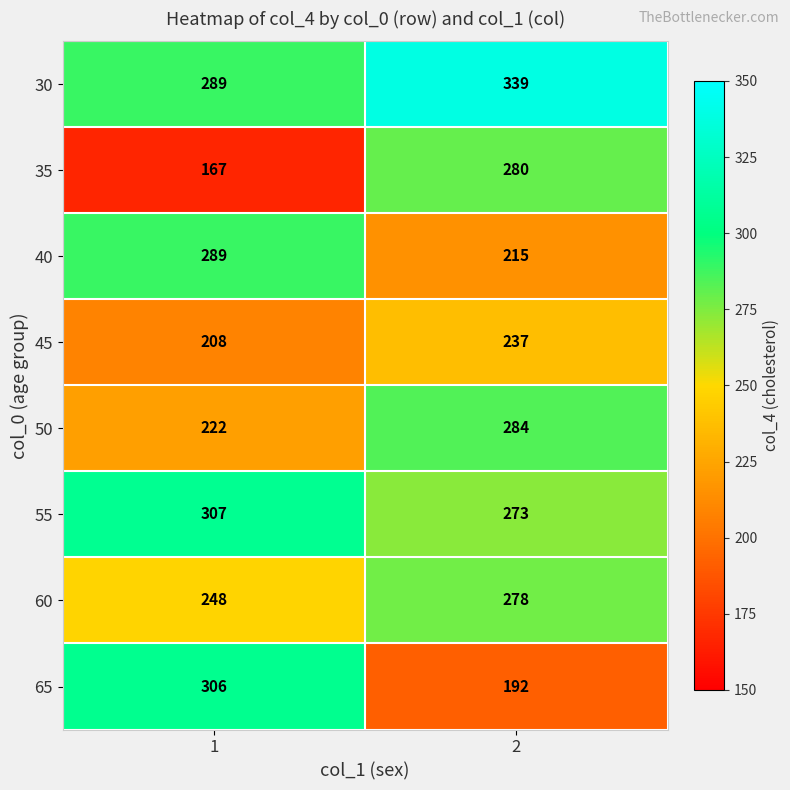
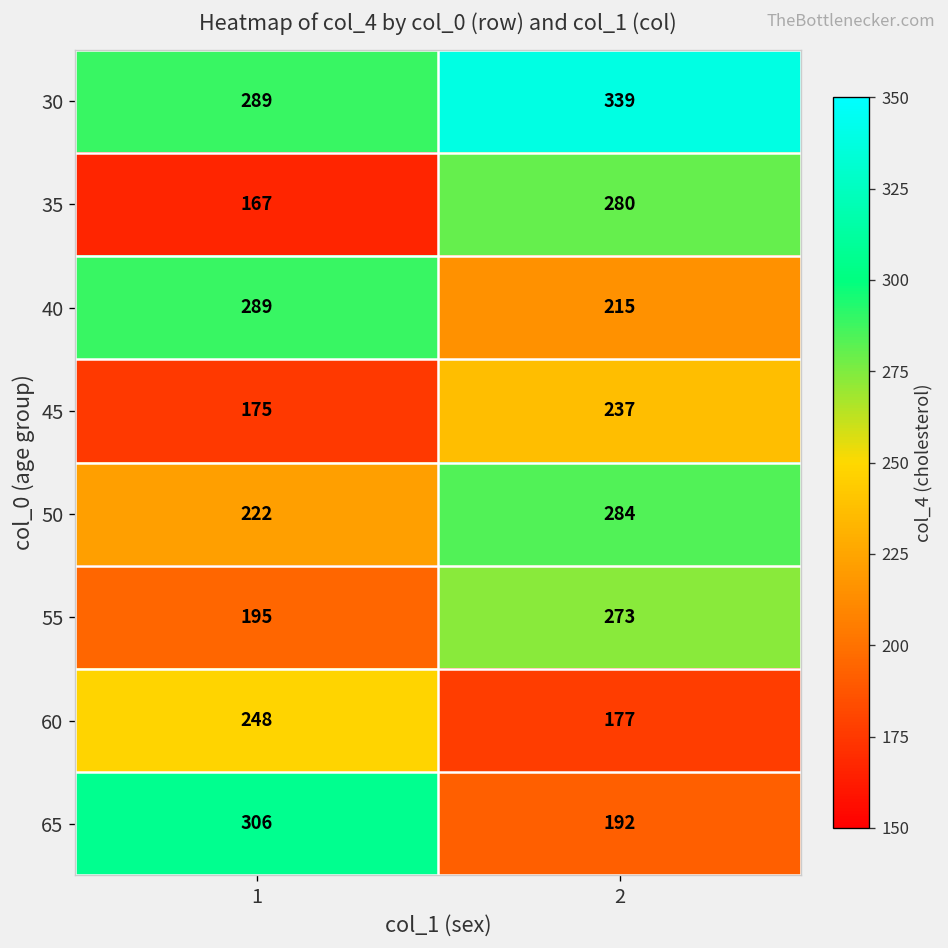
45, 1: 208 -> 175
55, 1: 307 -> 195
60, 2: 278 -> 177
